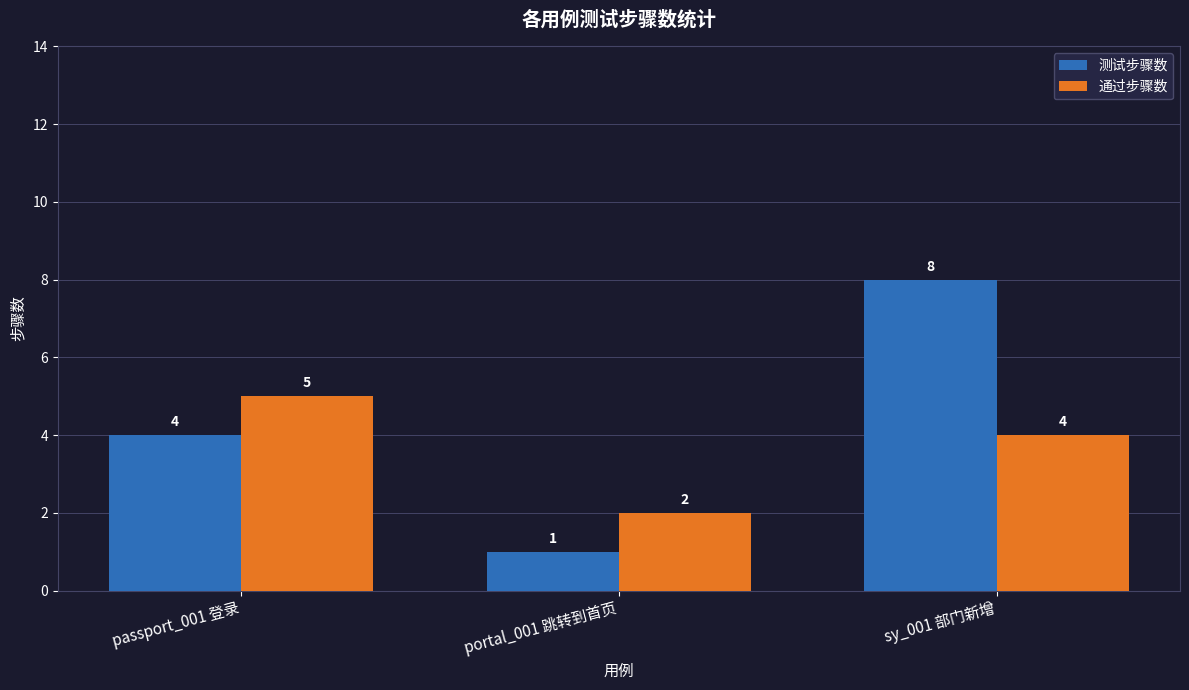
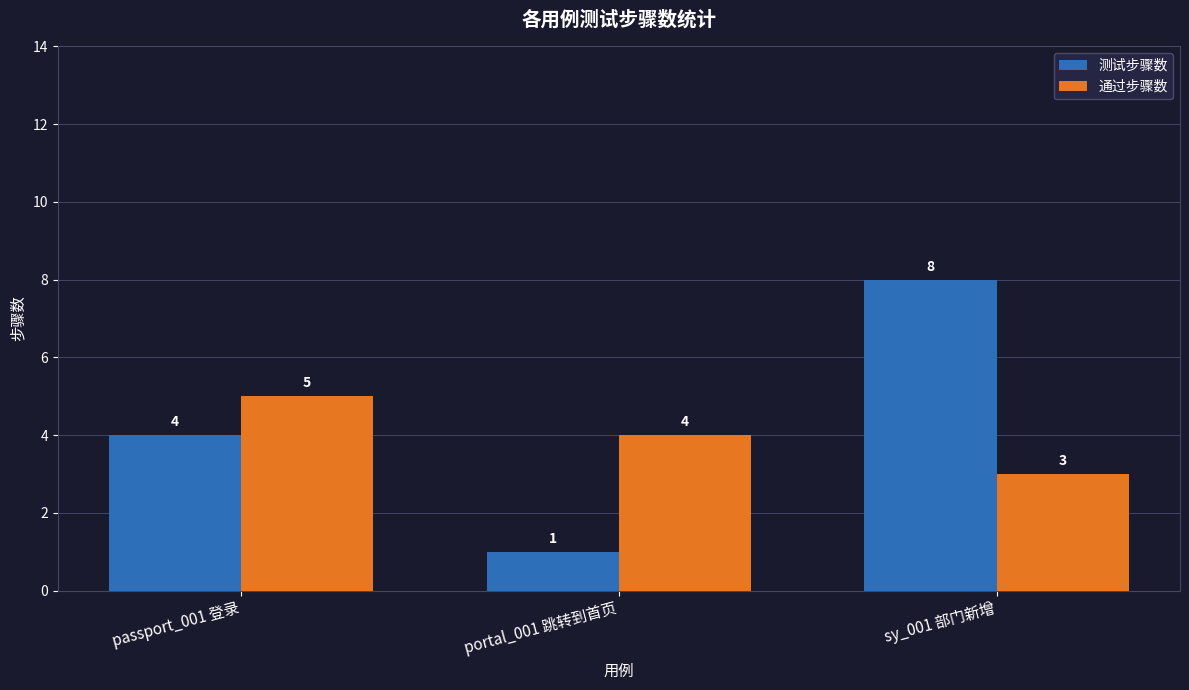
通过步骤数, portal_001 跳转到首页: 2 -> 4
通过步骤数, sy_001 部门新增: 4 -> 3
